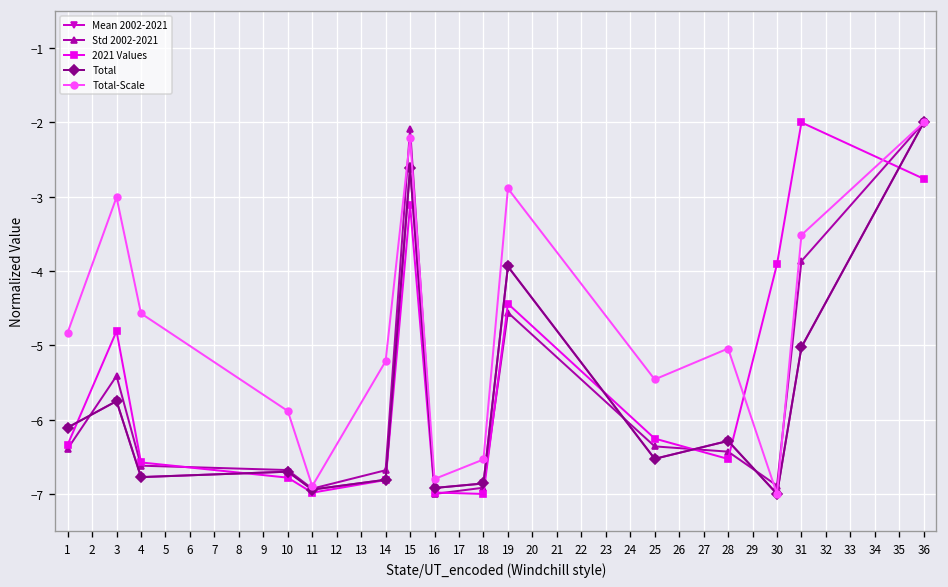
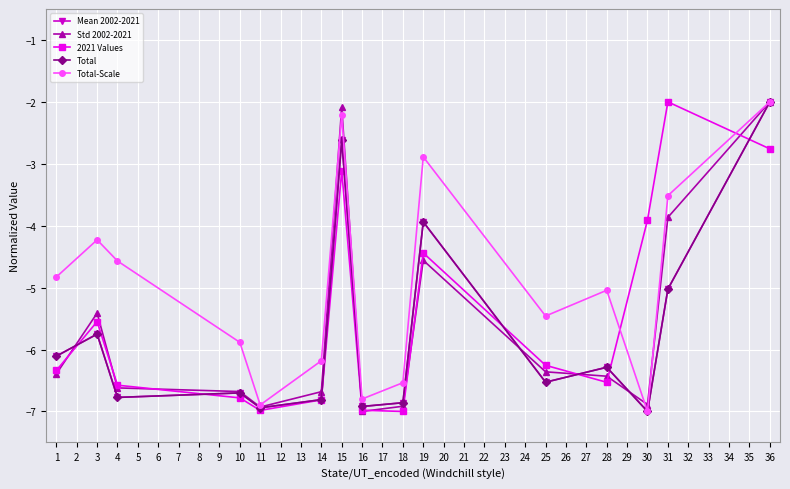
2021 Values, 3: -4.8 -> -5.5
Total-Scale, 3: -3.0 -> -4.2
Total-Scale, 14: -5.2 -> -6.2
